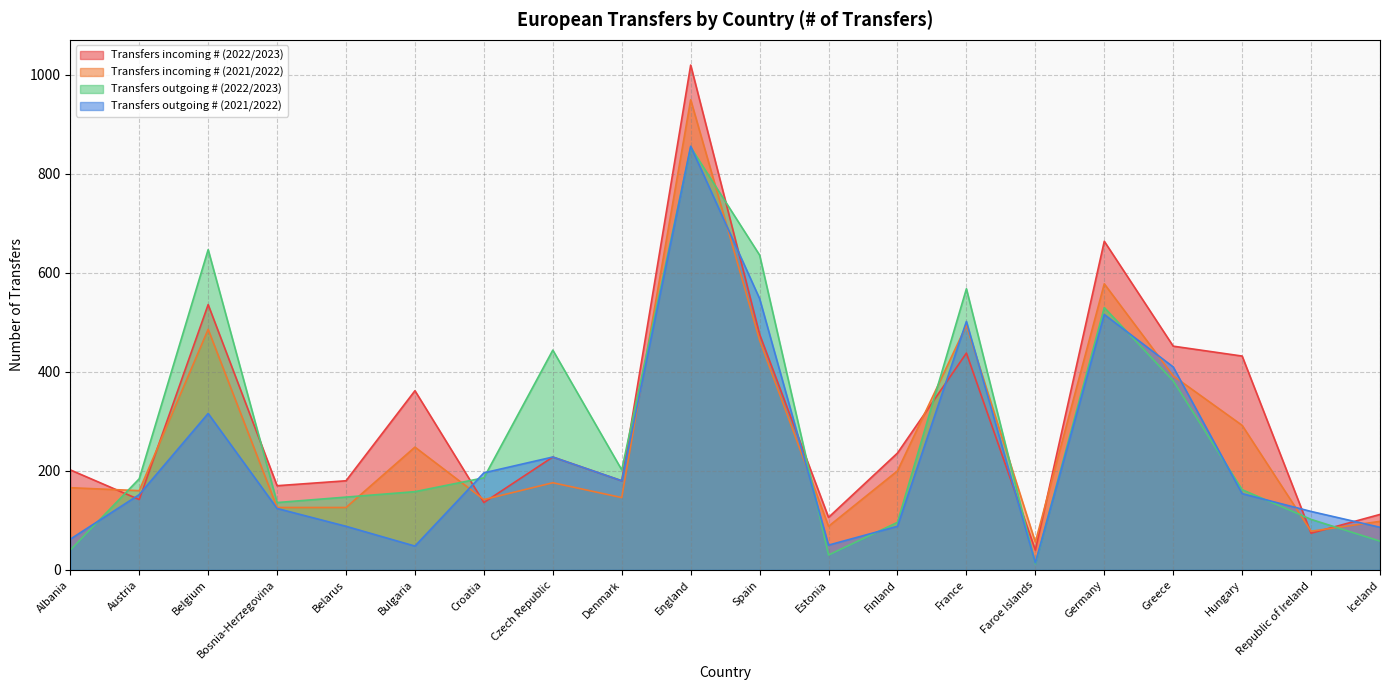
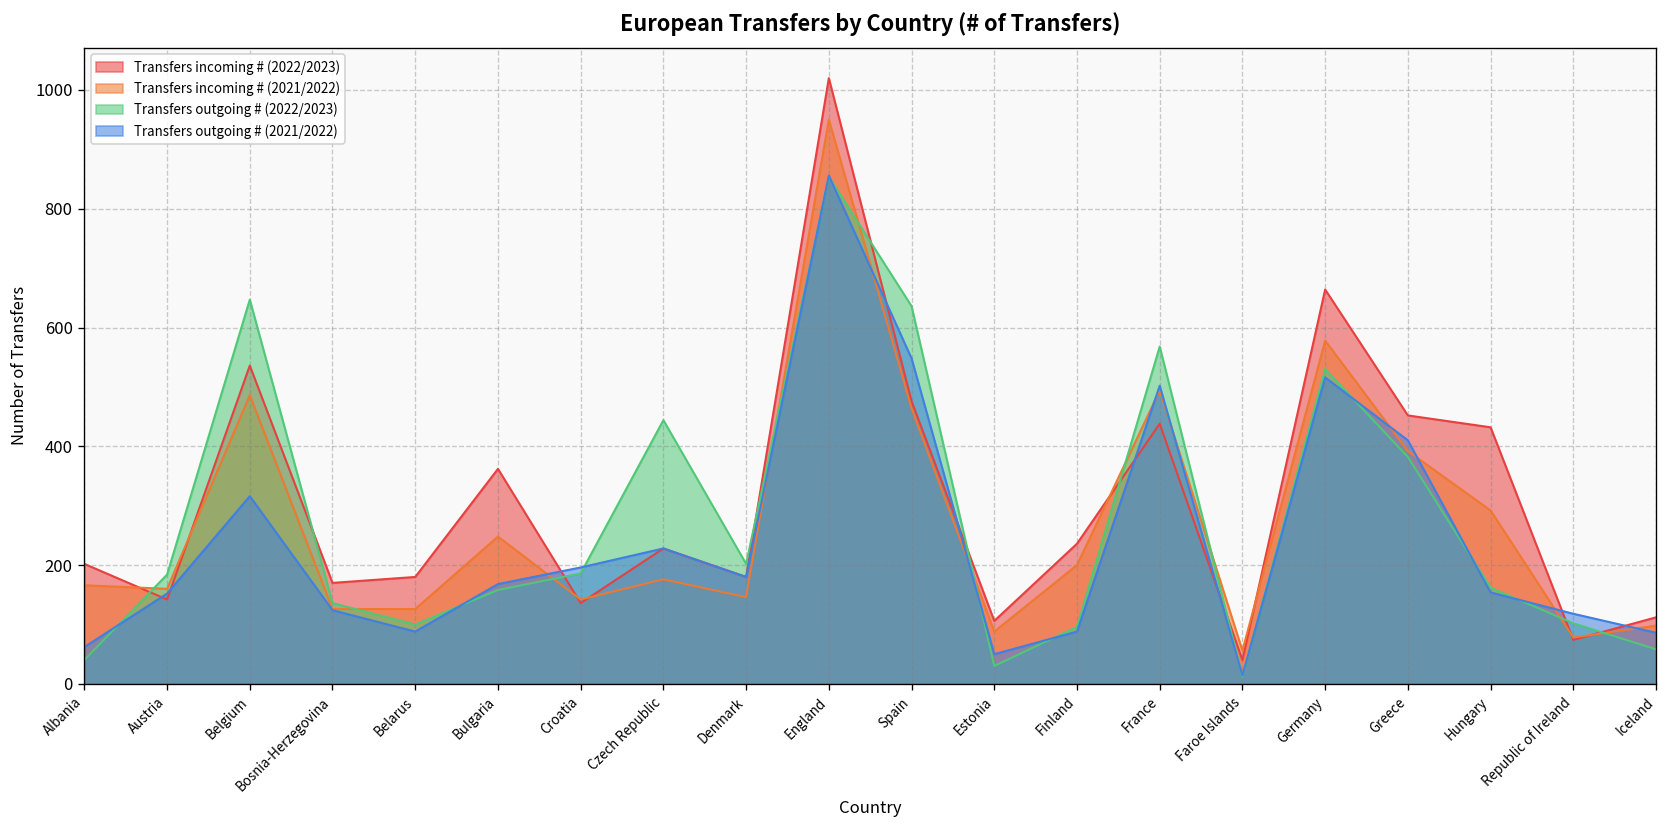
Transfers outgoing # (2022/2023), Belarus: 150 -> 100
Transfers outgoing # (2021/2022), Bulgaria: 50 -> 170
